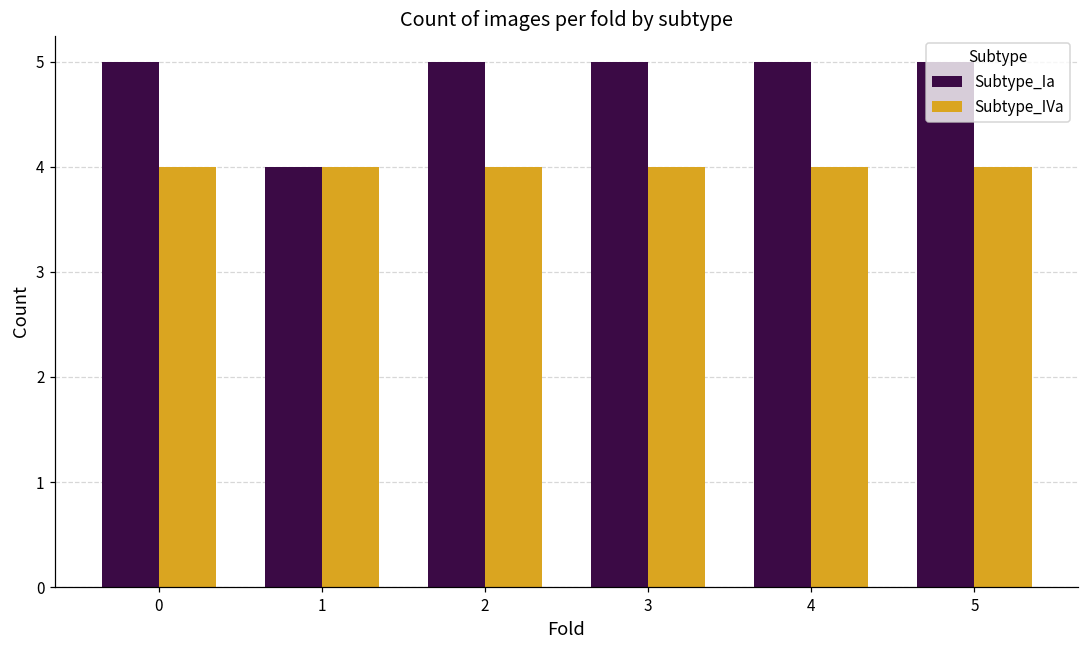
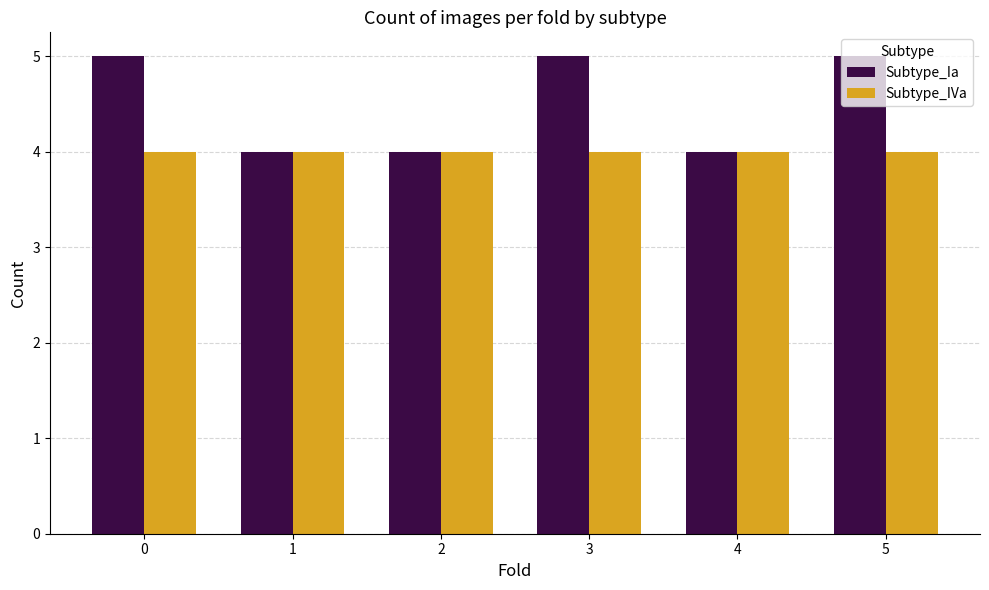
Subtype_Ia, 2: 5 -> 4
Subtype_Ia, 4: 5 -> 4
